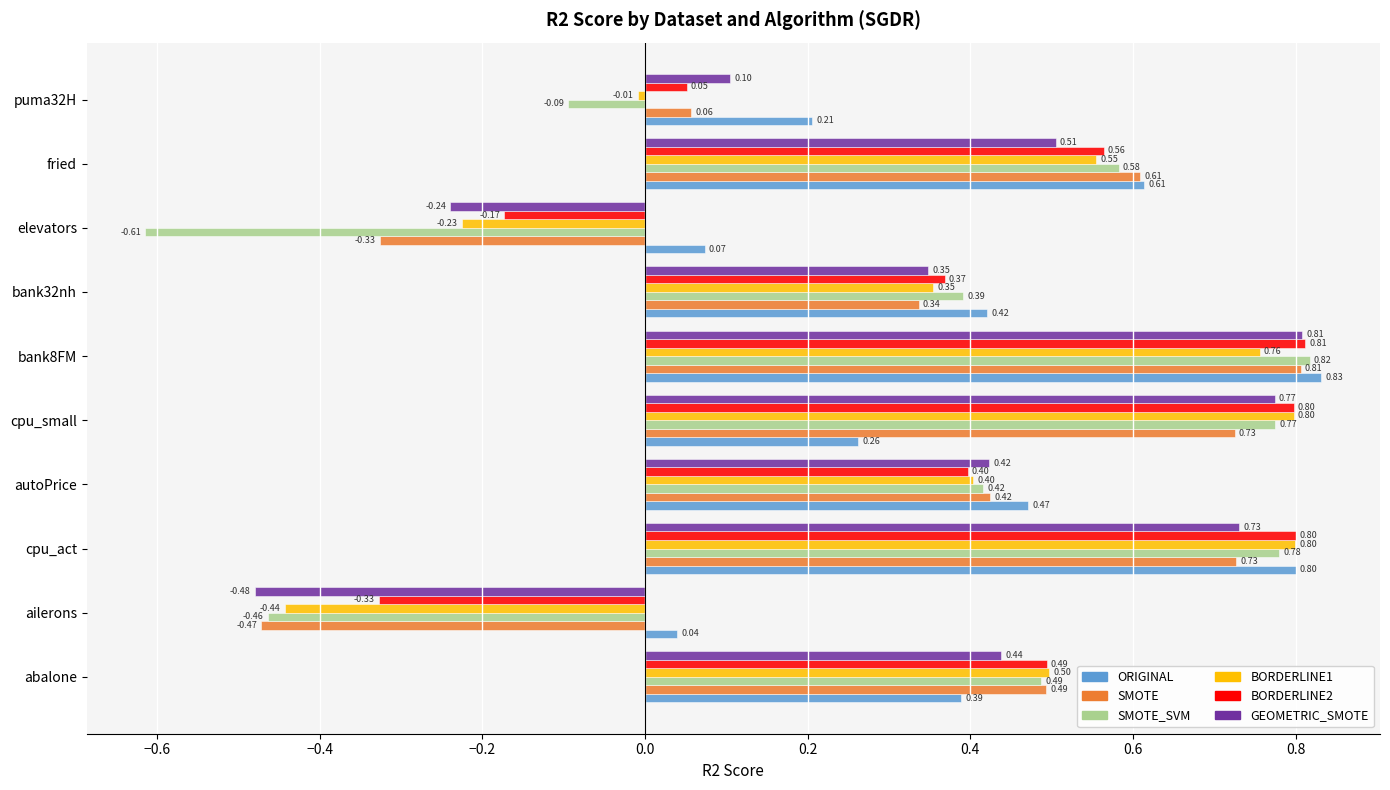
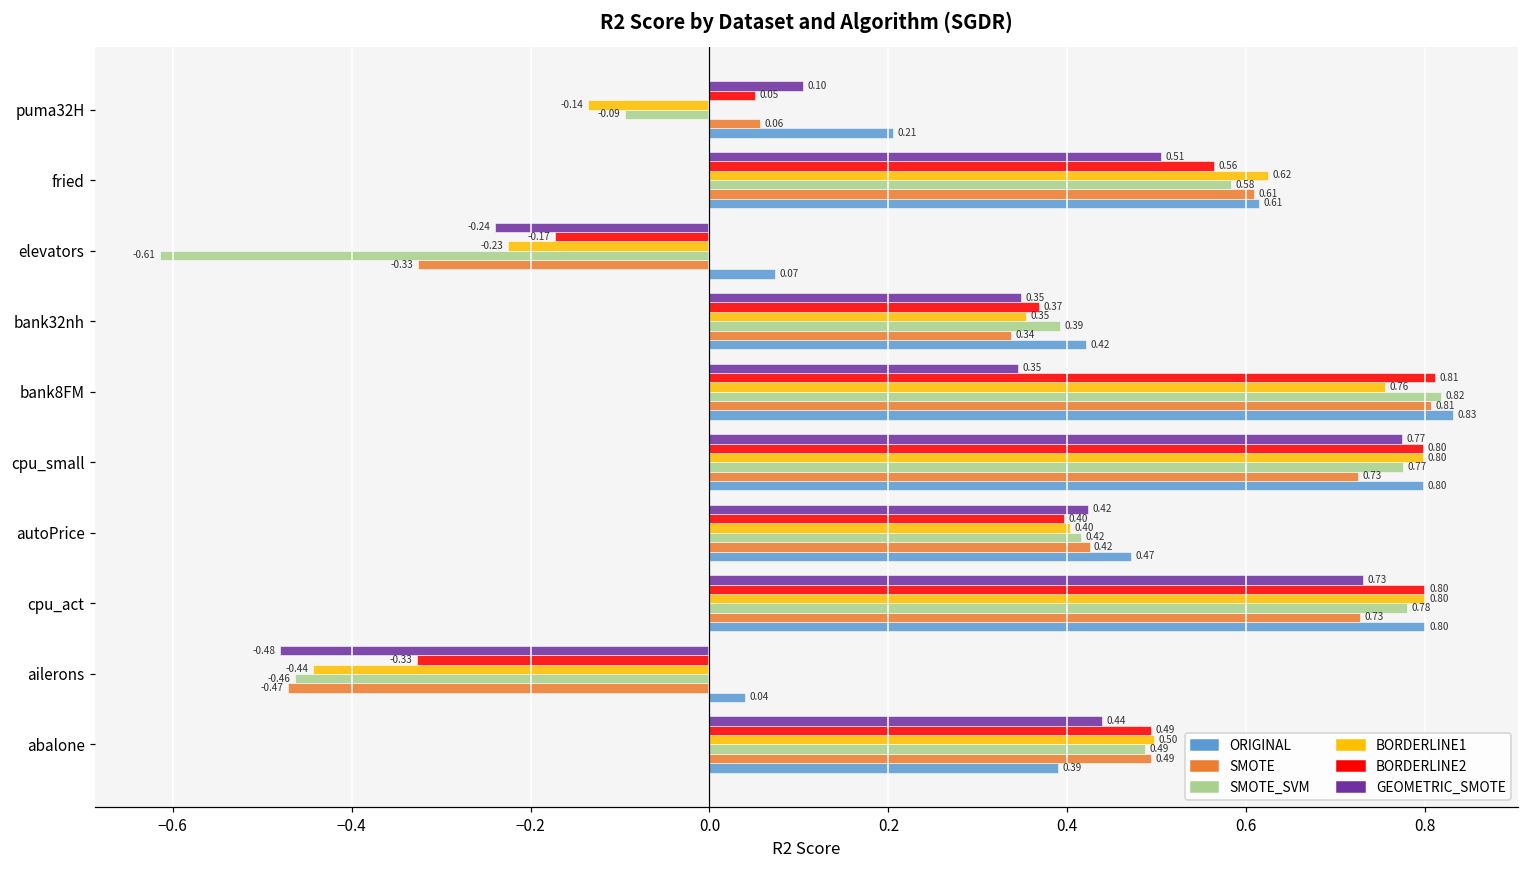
BORDERLINE1, puma32H: -0.01 -> -0.14
BORDERLINE1, fried: 0.55 -> 0.62
GEOMETRIC_SMOTE, bank8FM: 0.81 -> 0.35
ORIGINAL, cpu_small: 0.26 -> 0.80
